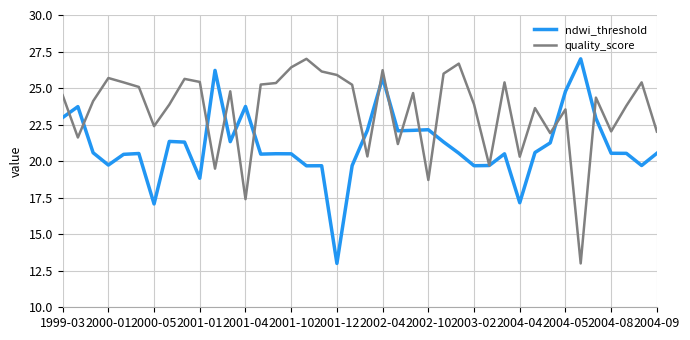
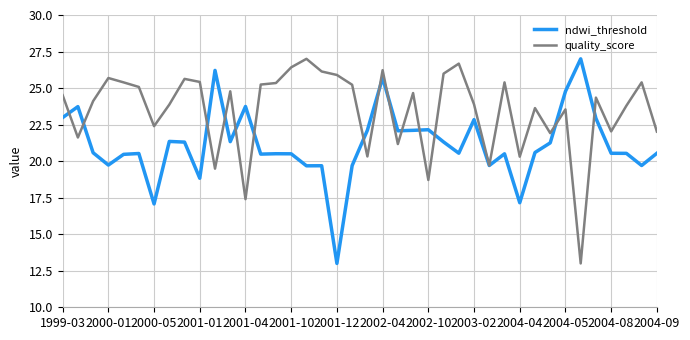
ndwi_threshold, 2003-02: 19.7 -> 22.8
